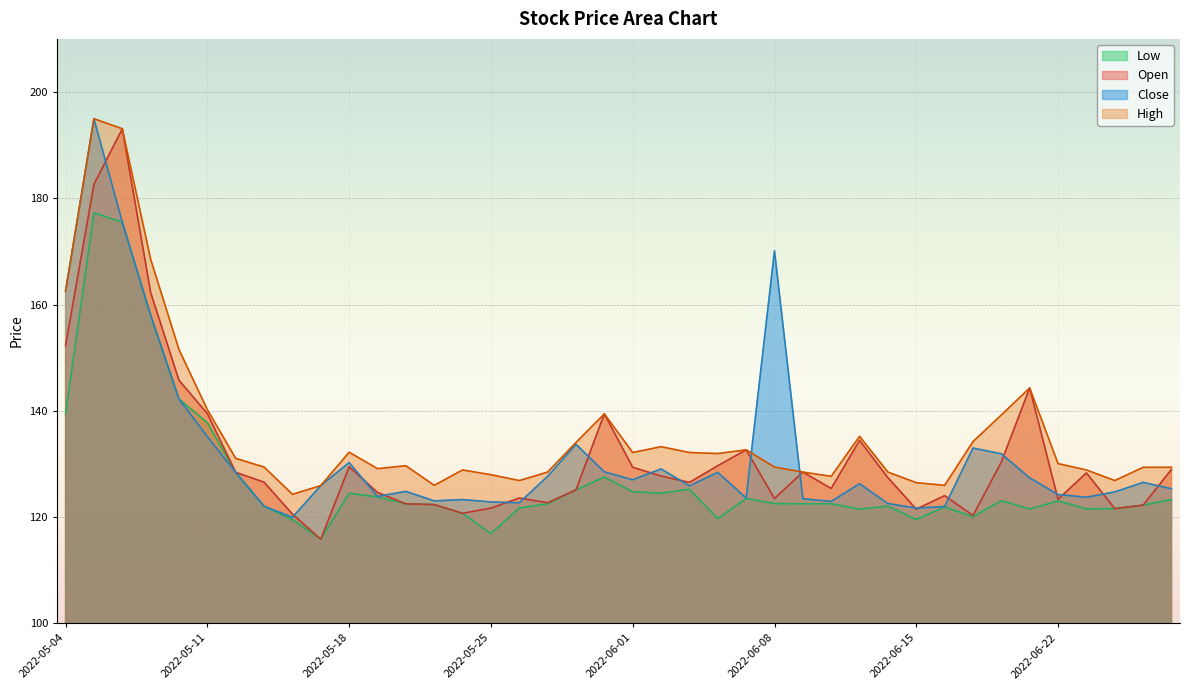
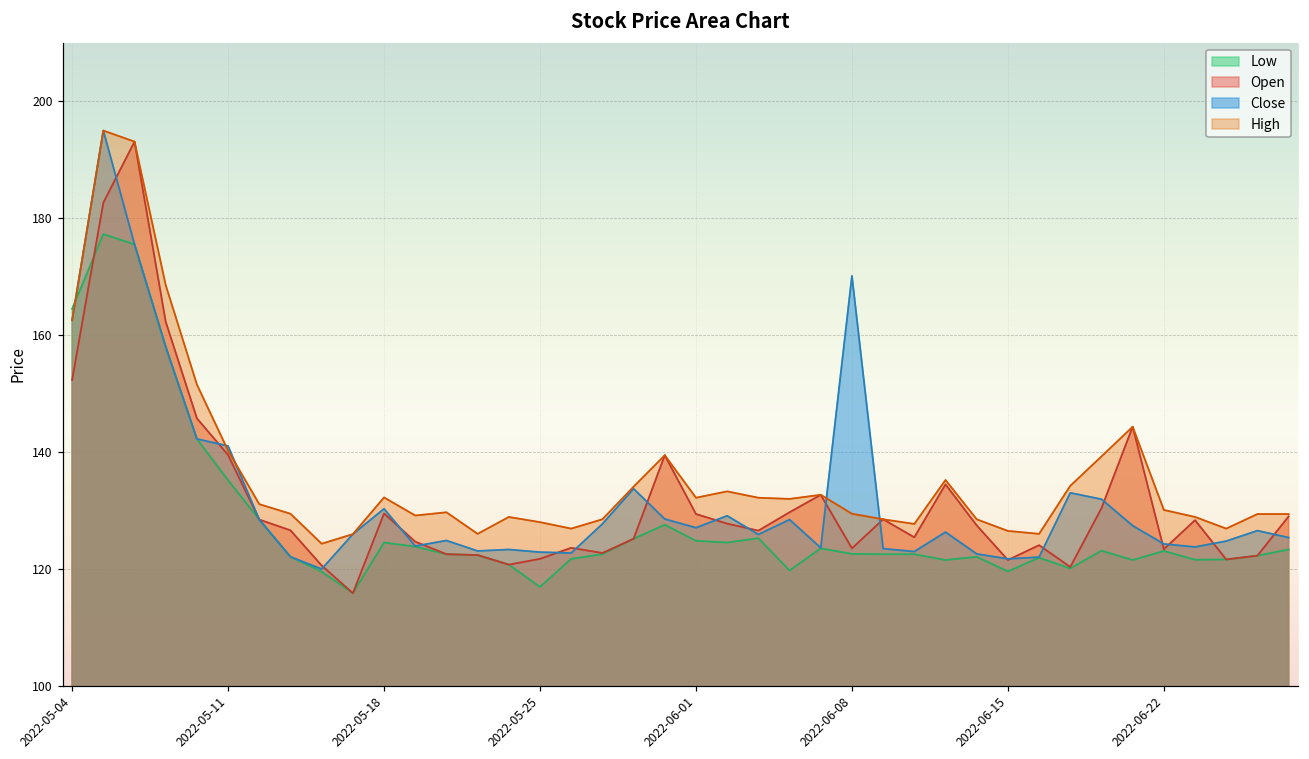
Low, 2022-05-04: 139 -> 164
Low, 2022-05-11: 138 -> 135
Close, 2022-05-11: 135 -> 141
